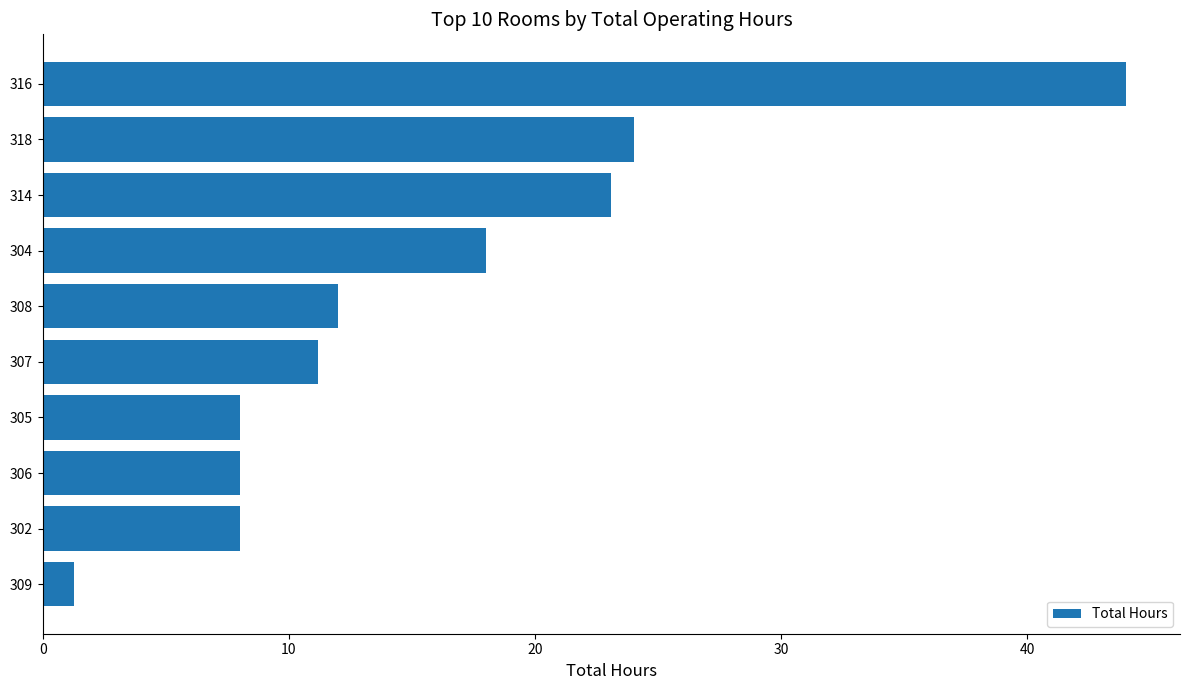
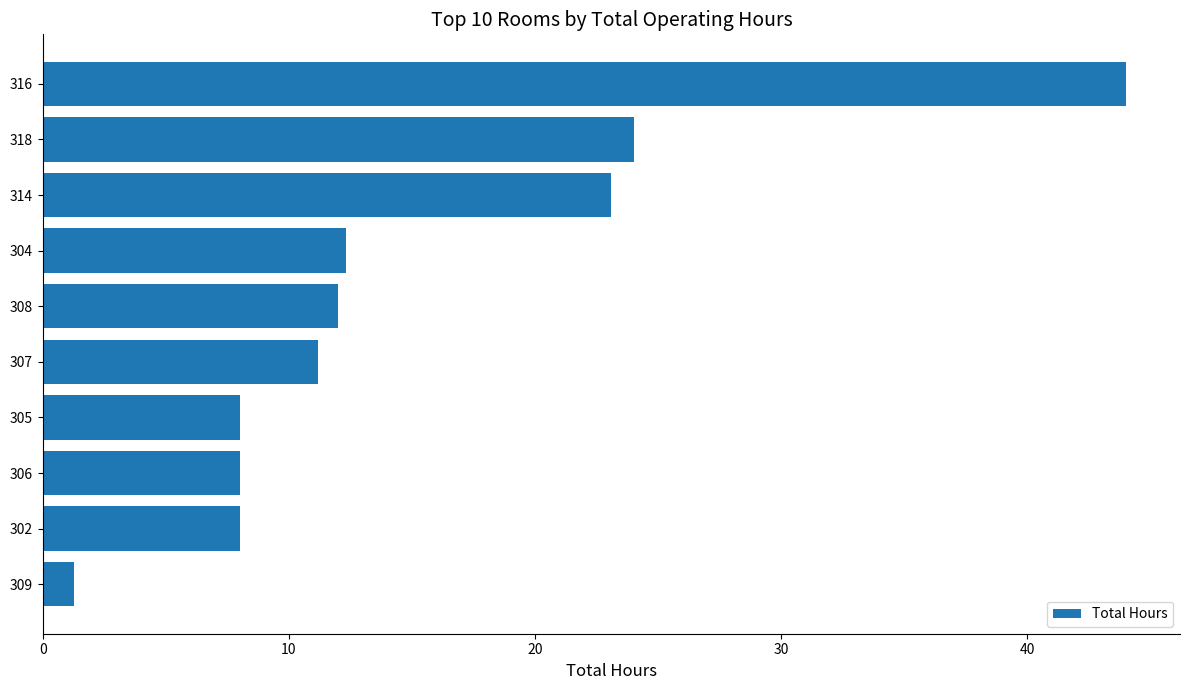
304: 18.0 -> 12.3
